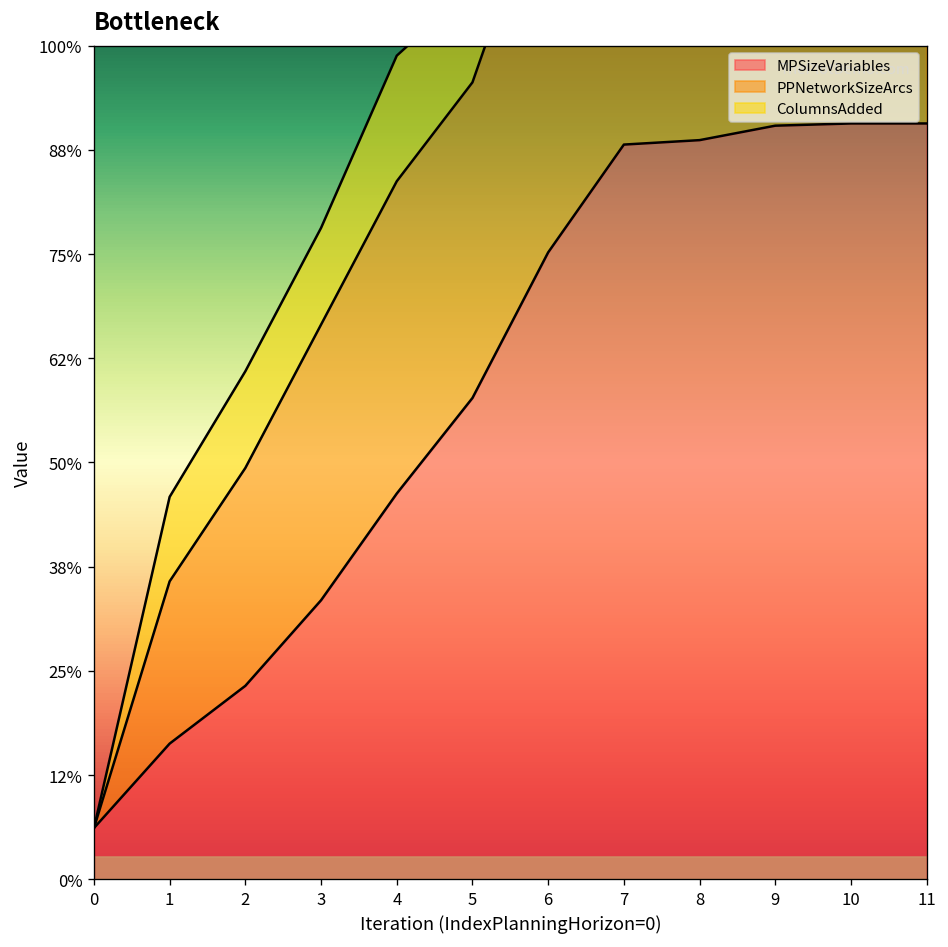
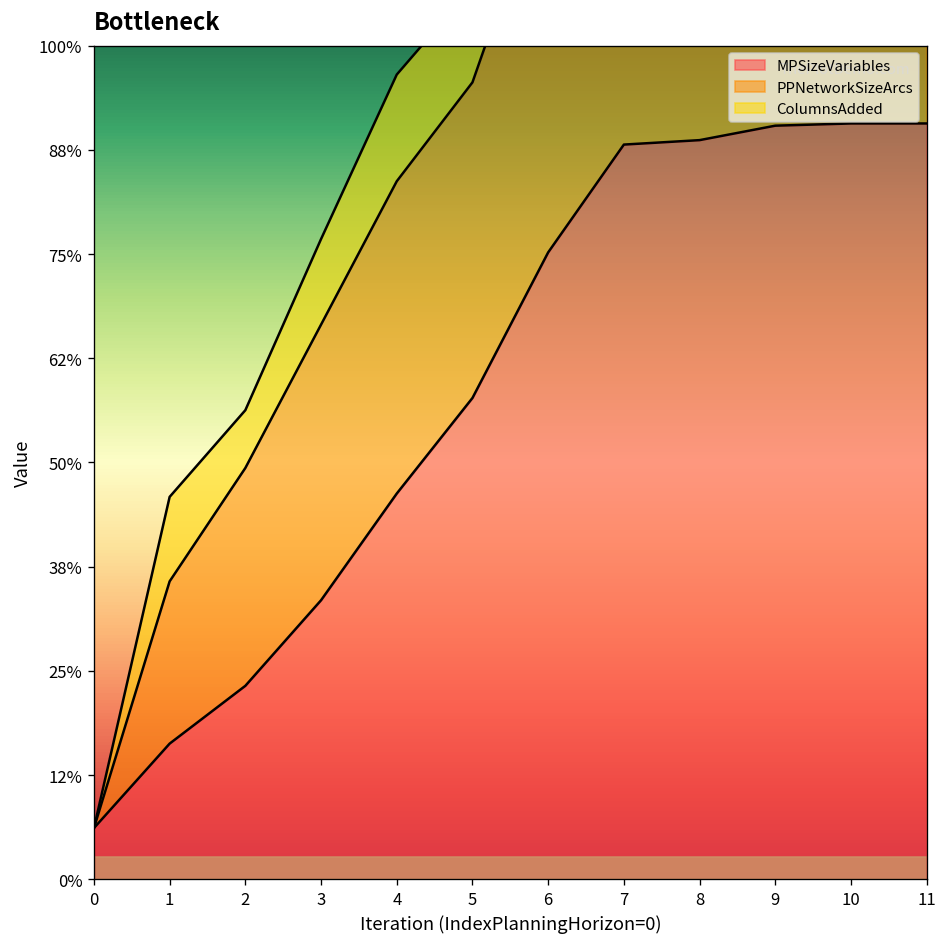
ColumnsAdded, 2: 12% -> 7%
ColumnsAdded, 3: 12% -> 10%
ColumnsAdded, 4: 15% -> 13%
